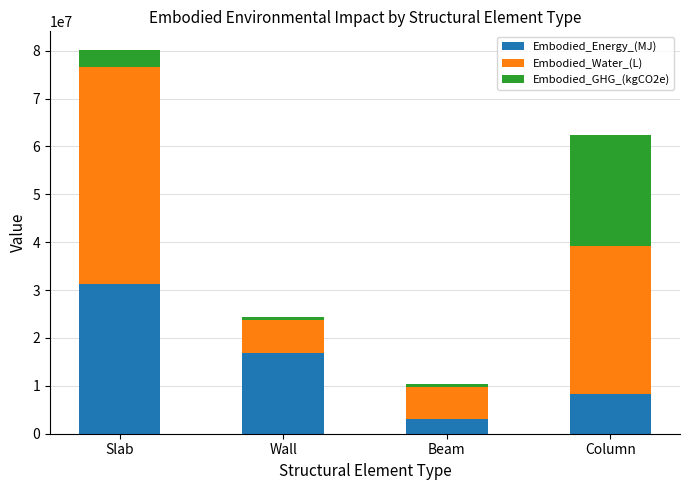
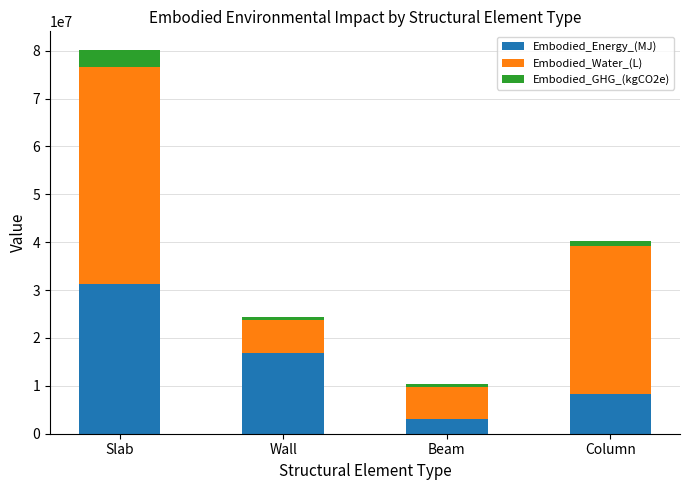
Embodied_GHG_(kgCO2e), Column: 23000000 -> 1000000
